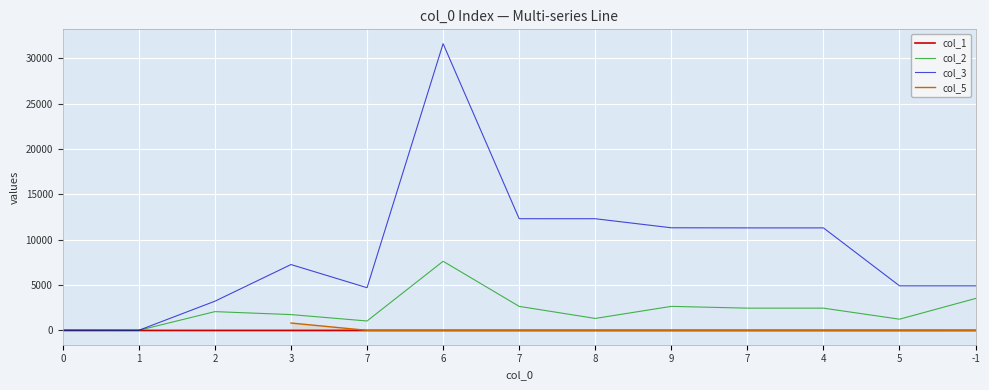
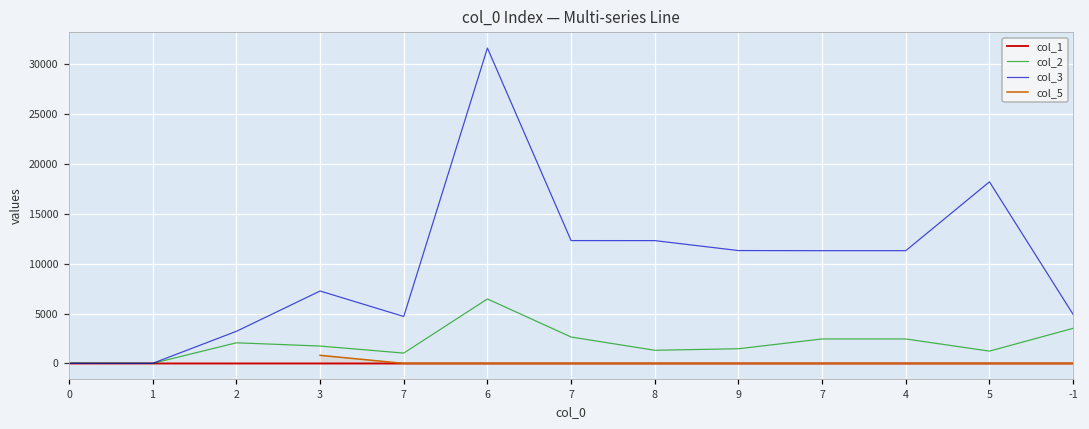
col_2, 6: 8000 -> 6000
col_2, 9: 3000 -> 1000
col_3, 5: 5000 -> 18000
